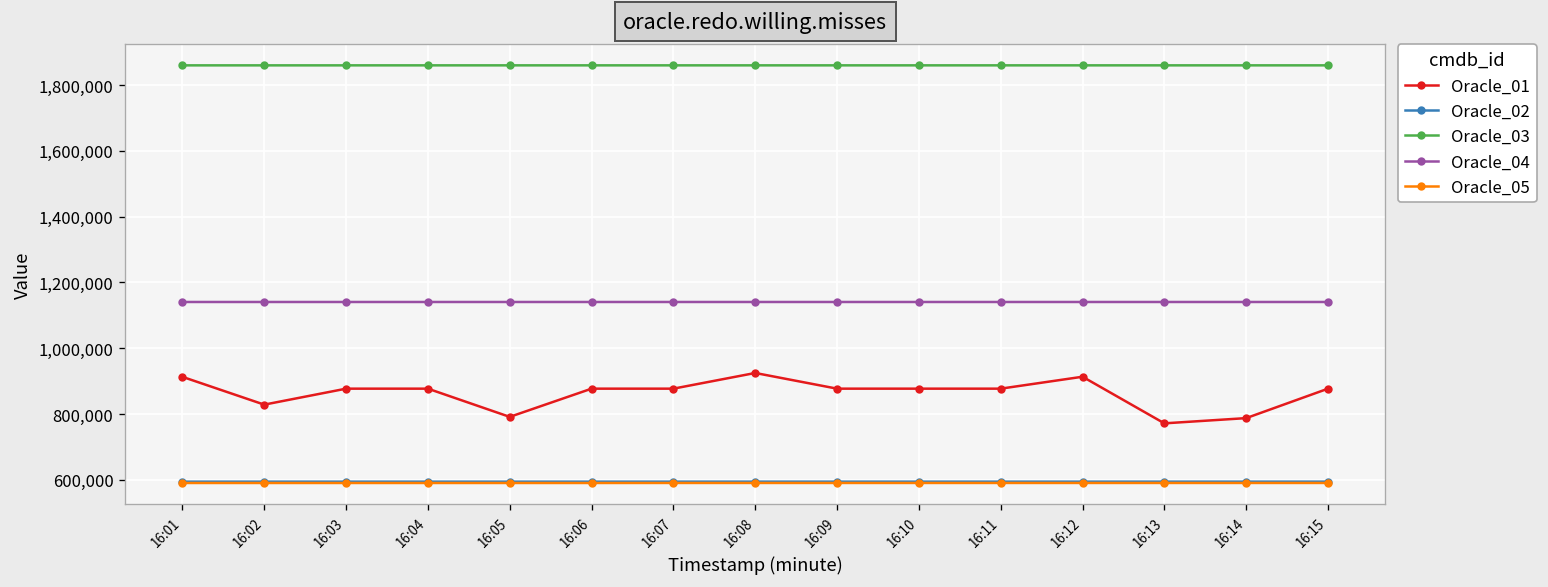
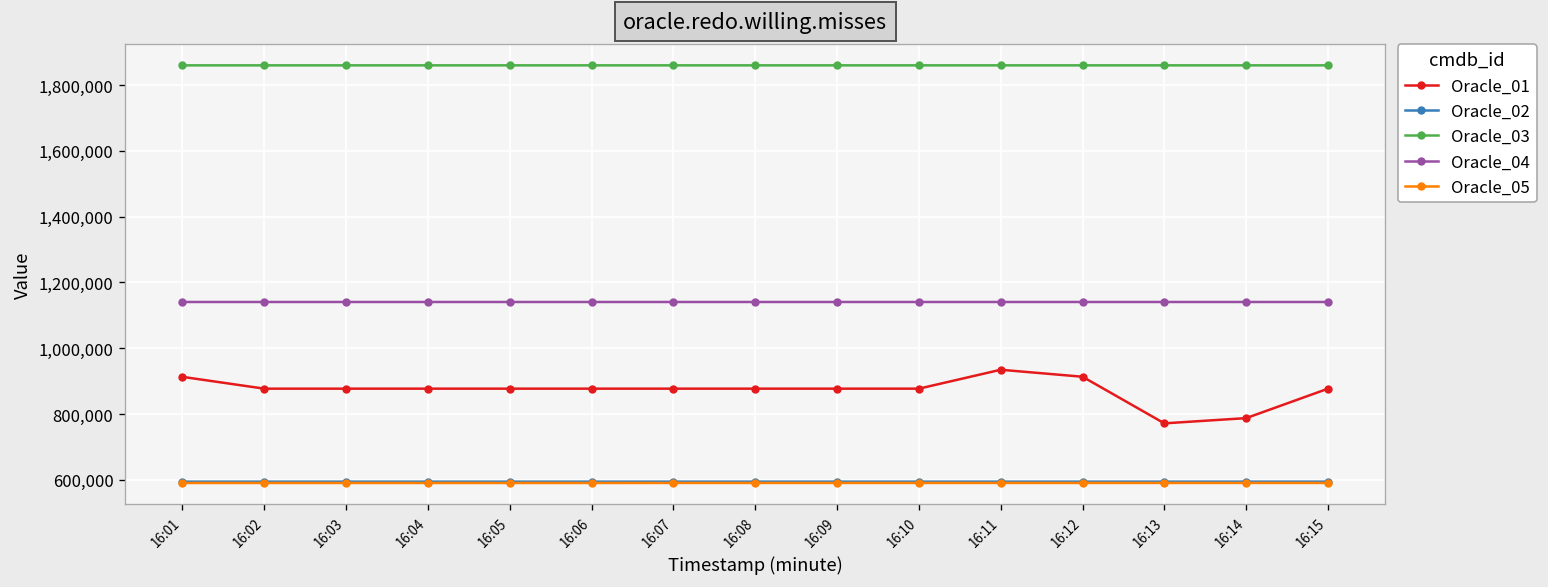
Oracle_01, 16:02: 830,000 -> 880,000
Oracle_01, 16:05: 790,000 -> 880,000
Oracle_01, 16:08: 920,000 -> 880,000
Oracle_01, 16:11: 880,000 -> 930,000
